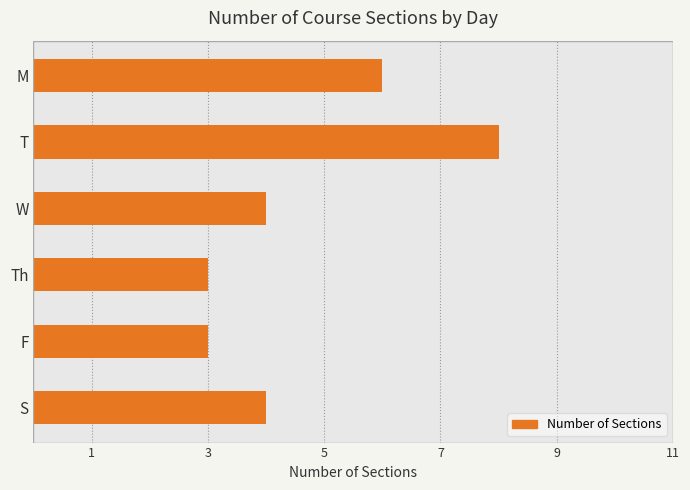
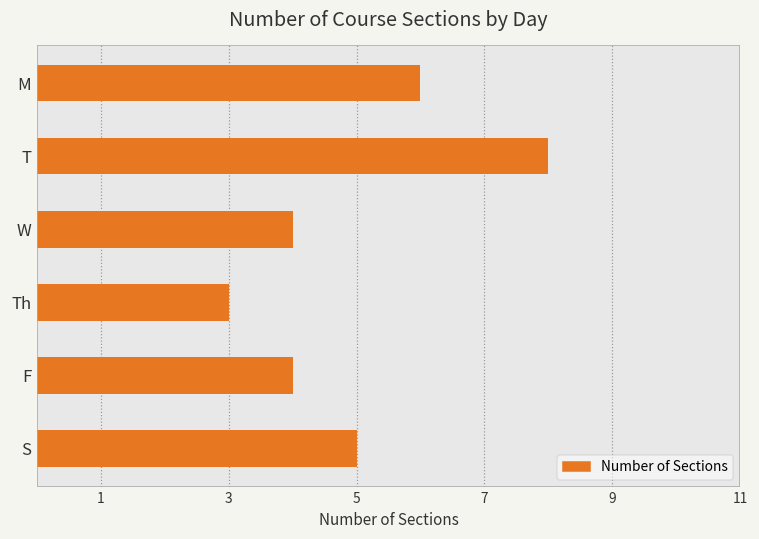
F: 3 -> 4
S: 4 -> 5
